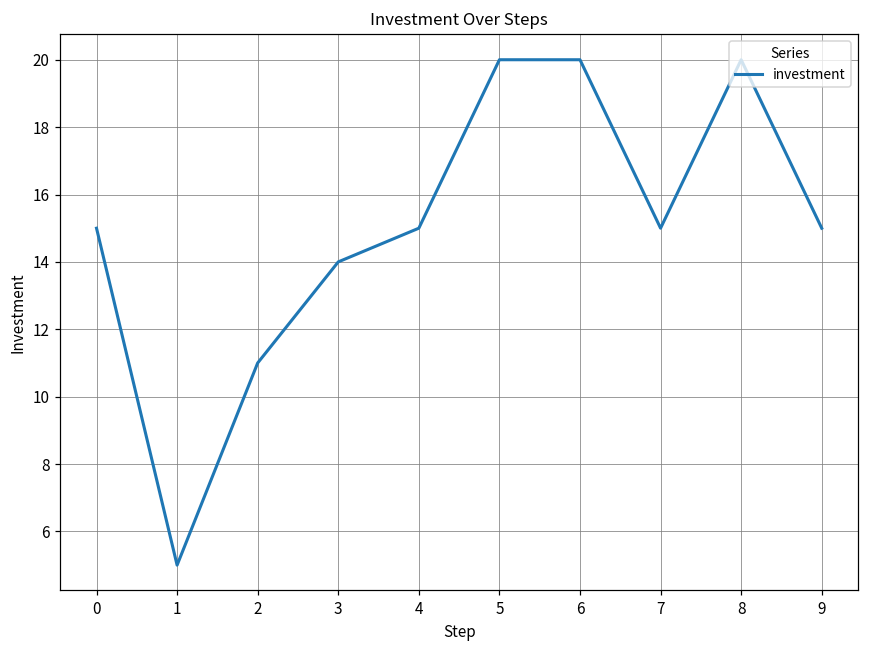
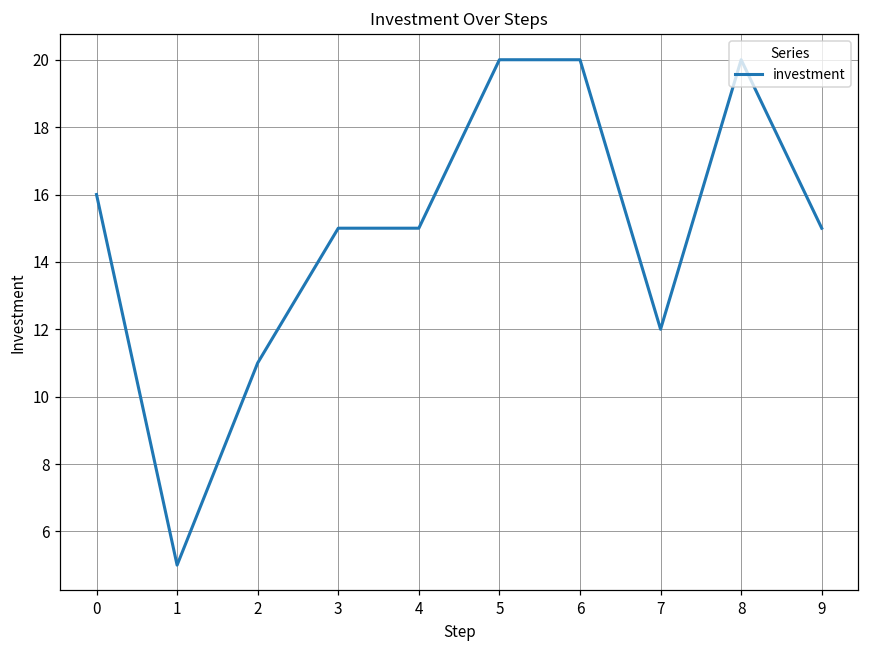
0: 15 -> 16
3: 14 -> 15
7: 15 -> 12
